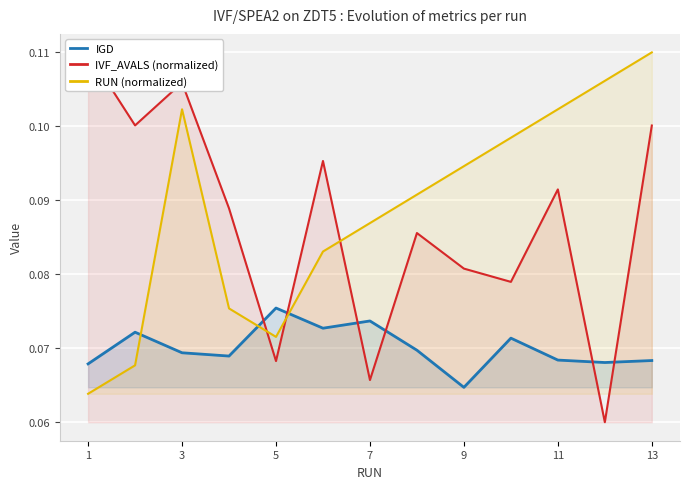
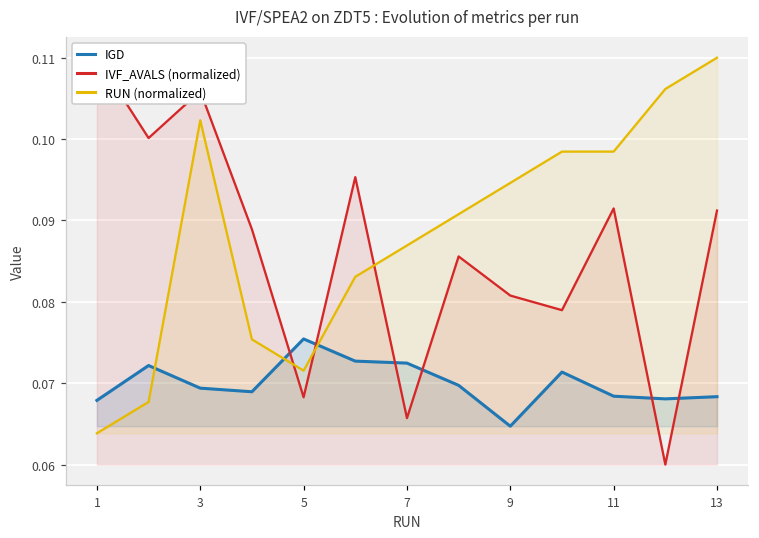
IGD, 7: 0.074 -> 0.072
RUN (normalized), 11: 0.102 -> 0.098
IVF_AVALS (normalized), 13: 0.100 -> 0.091
